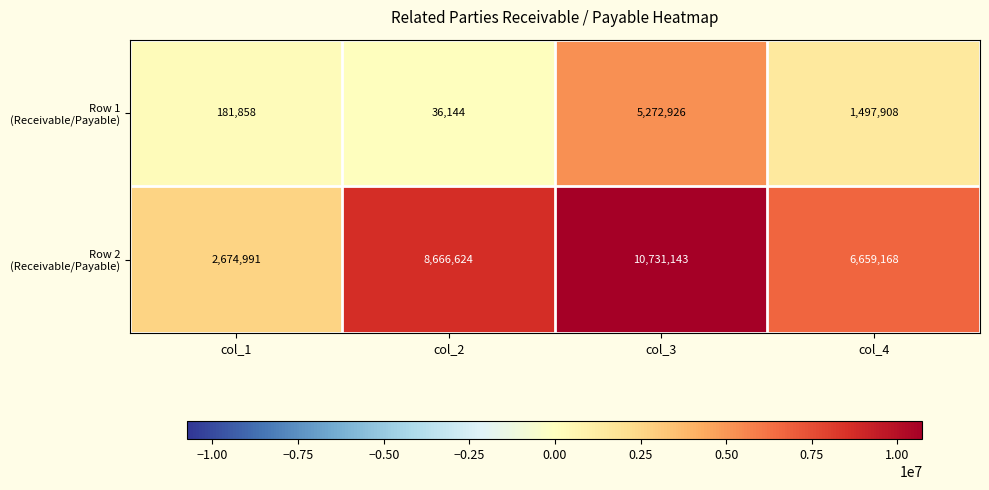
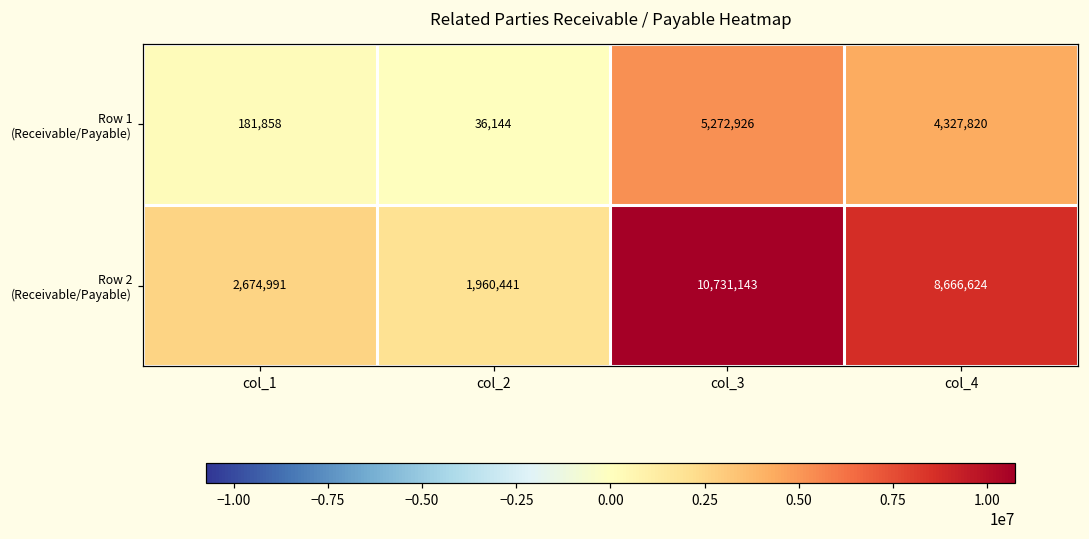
Row 1 (Receivable/Payable), col_4: 1,497,908 -> 4,327,820
Row 2 (Receivable/Payable), col_2: 8,666,624 -> 1,960,441
Row 2 (Receivable/Payable), col_4: 6,659,168 -> 8,666,624
